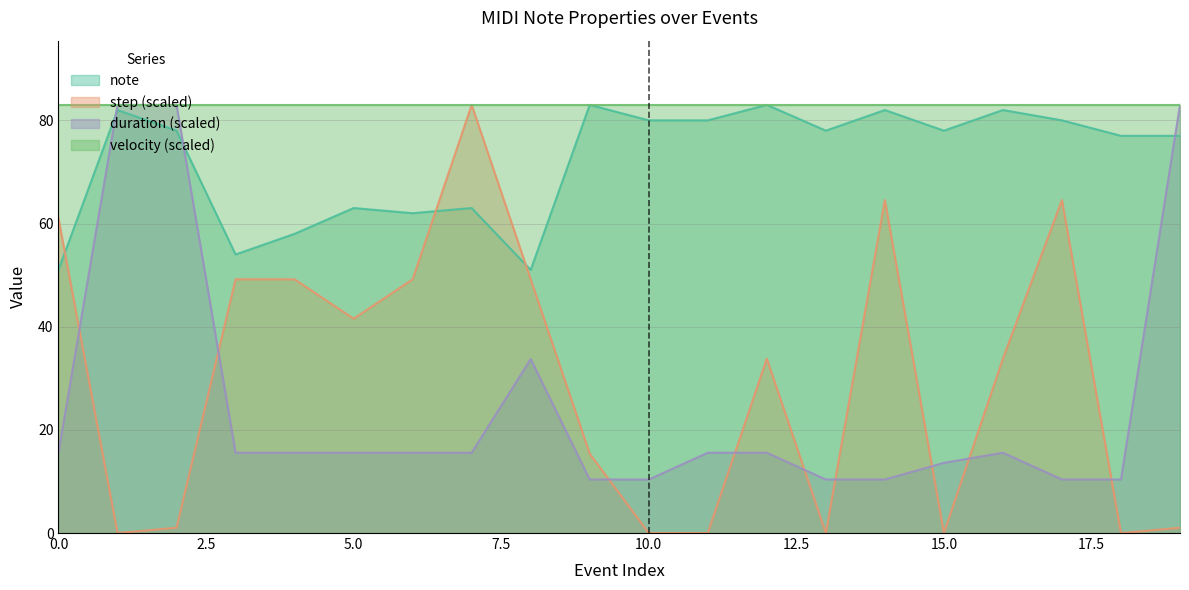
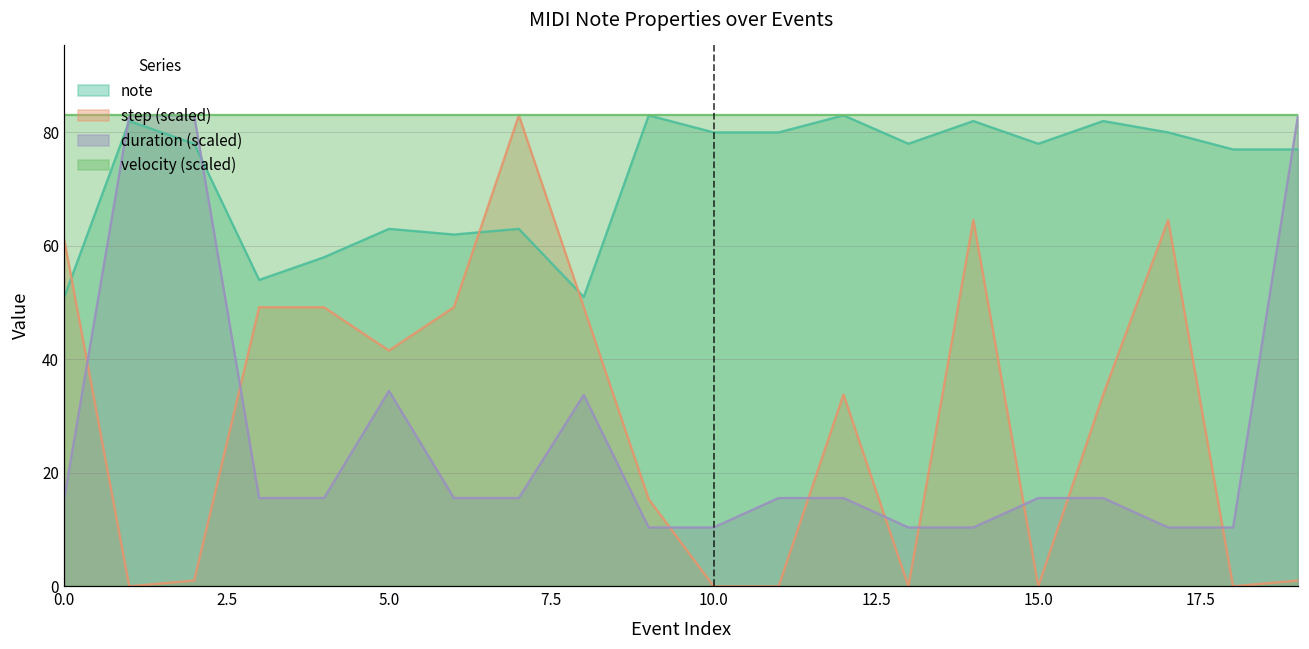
duration (scaled), 5.0: 16 -> 34
duration (scaled), 15.0: 14 -> 16
